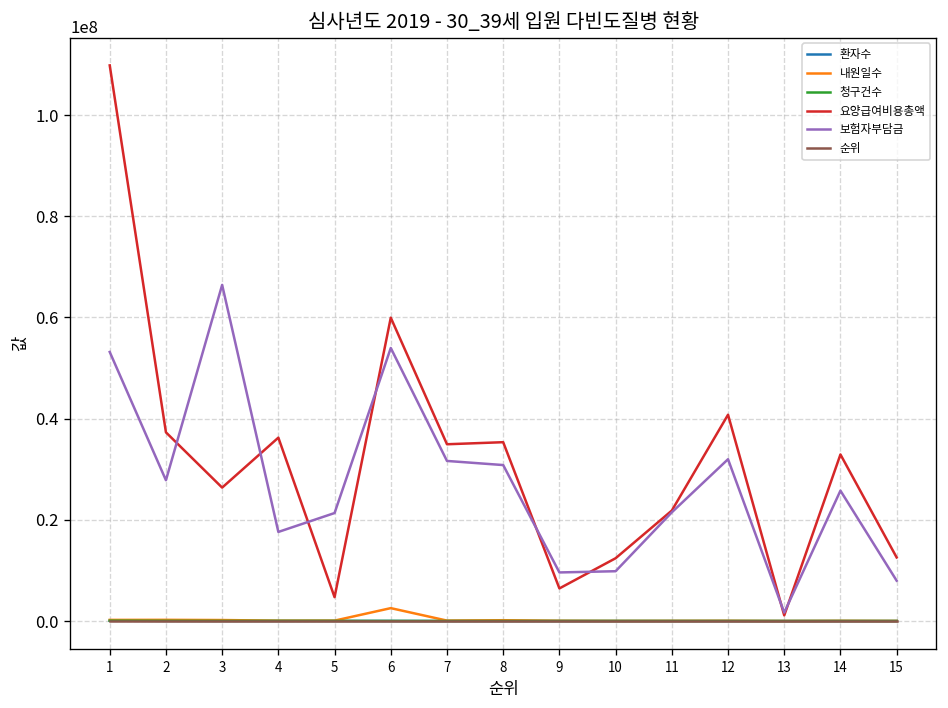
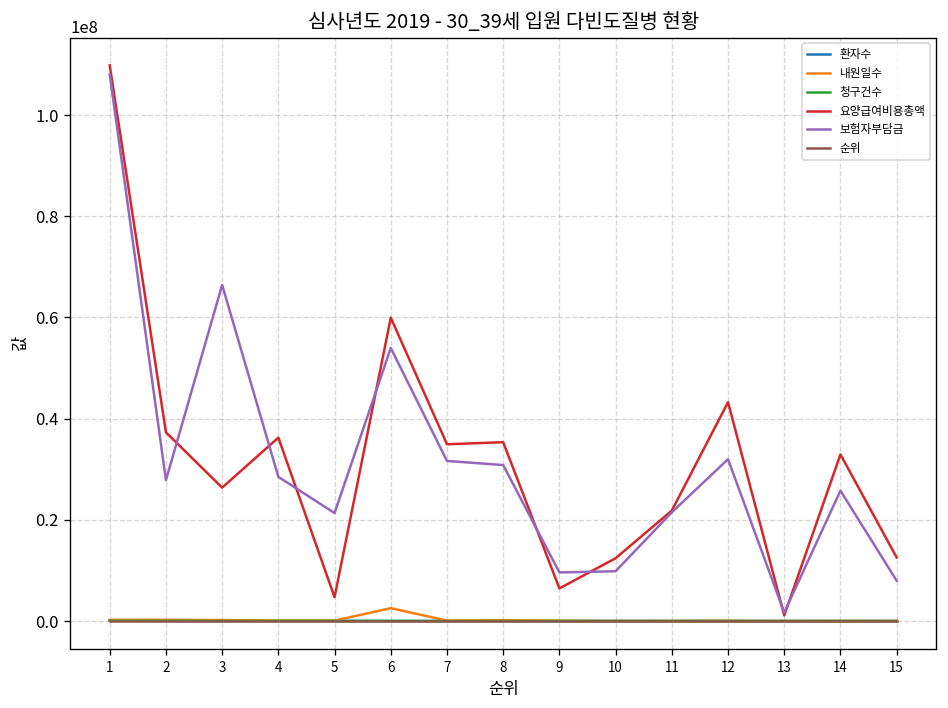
보험자부담금, 1: 53000000 -> 108000000
보험자부담금, 4: 18000000 -> 28000000
요양급여비용총액, 12: 41000000 -> 43000000
